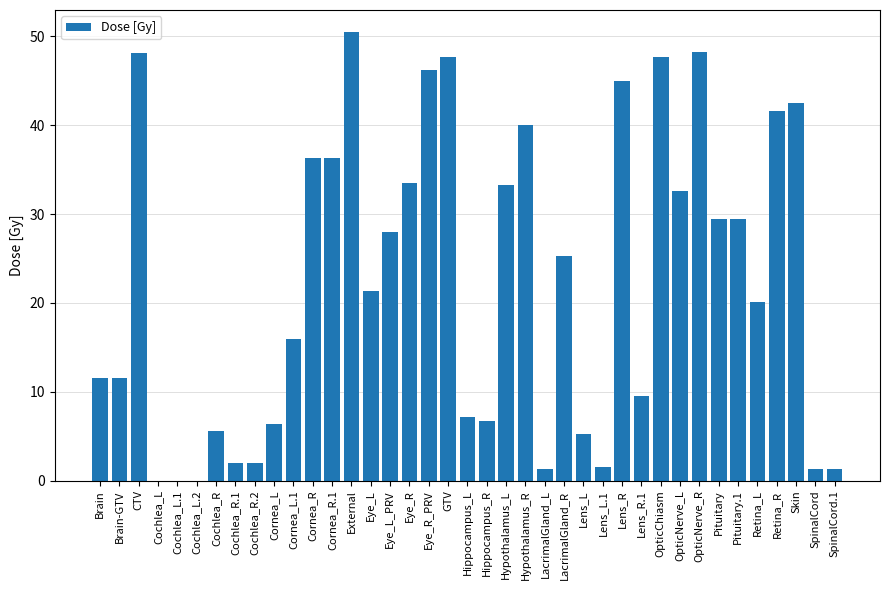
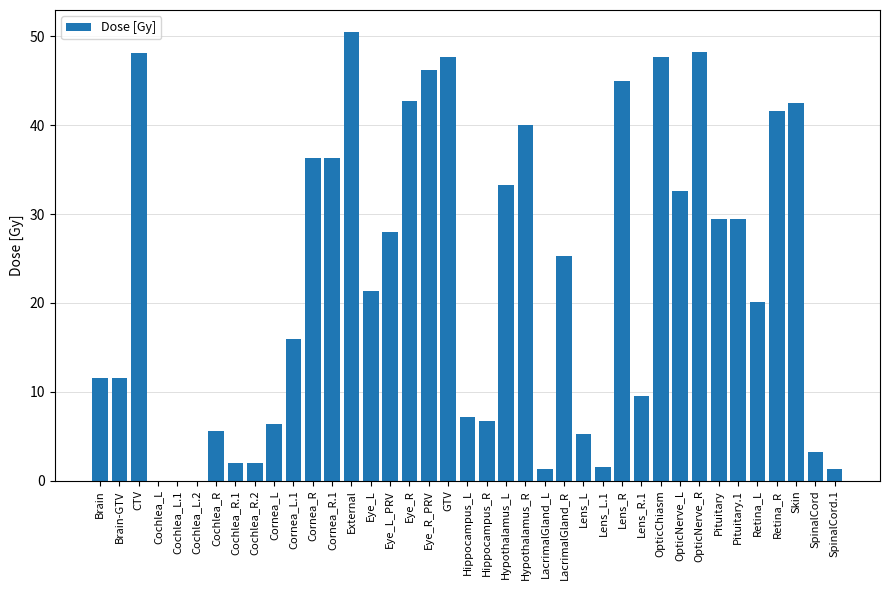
Eye_R: 33 -> 43
SpinalCord: 1 -> 3
